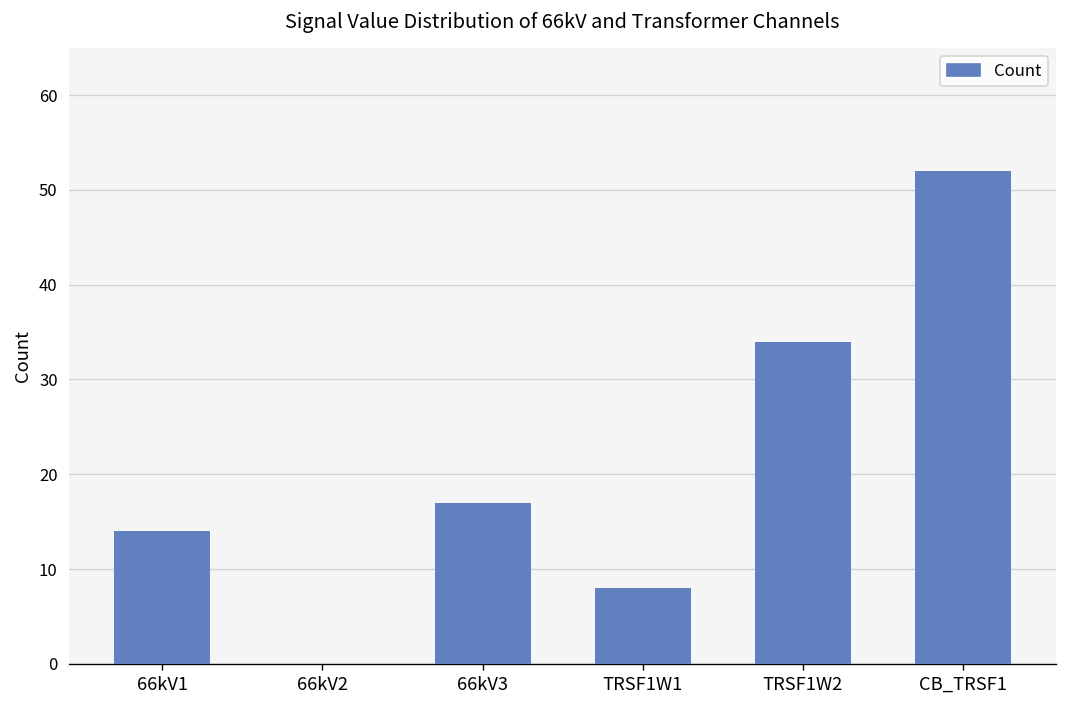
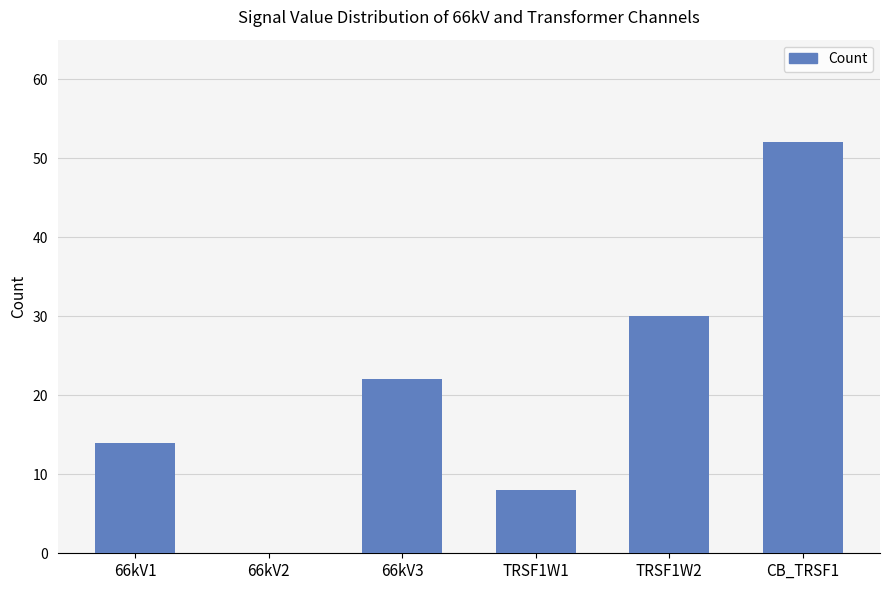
66kV3: 17 -> 22
TRSF1W2: 34 -> 30
